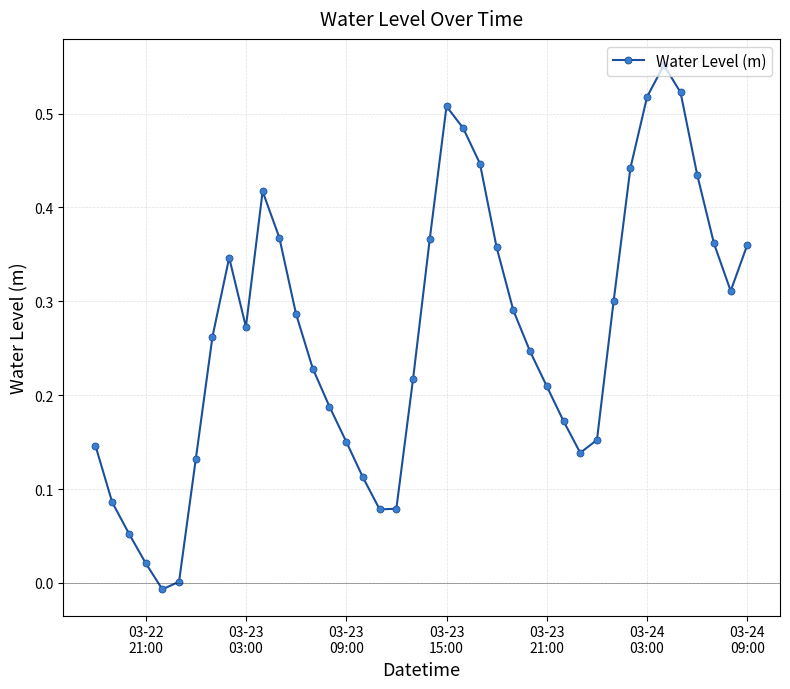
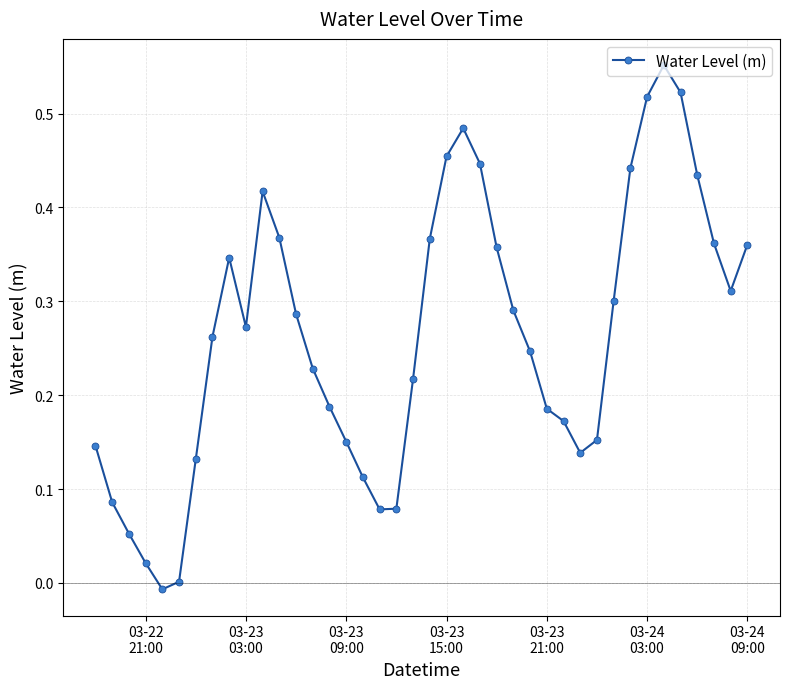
03-23 15:00: 0.51 -> 0.45
03-23 21:00: 0.21 -> 0.19
